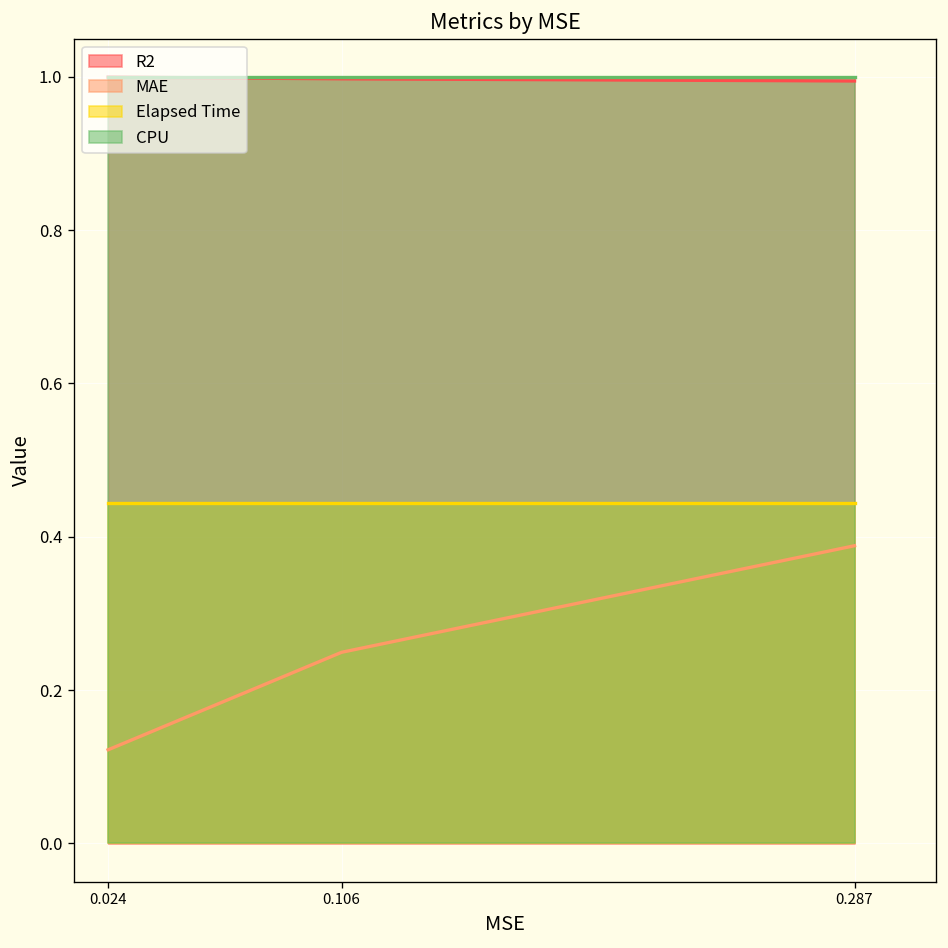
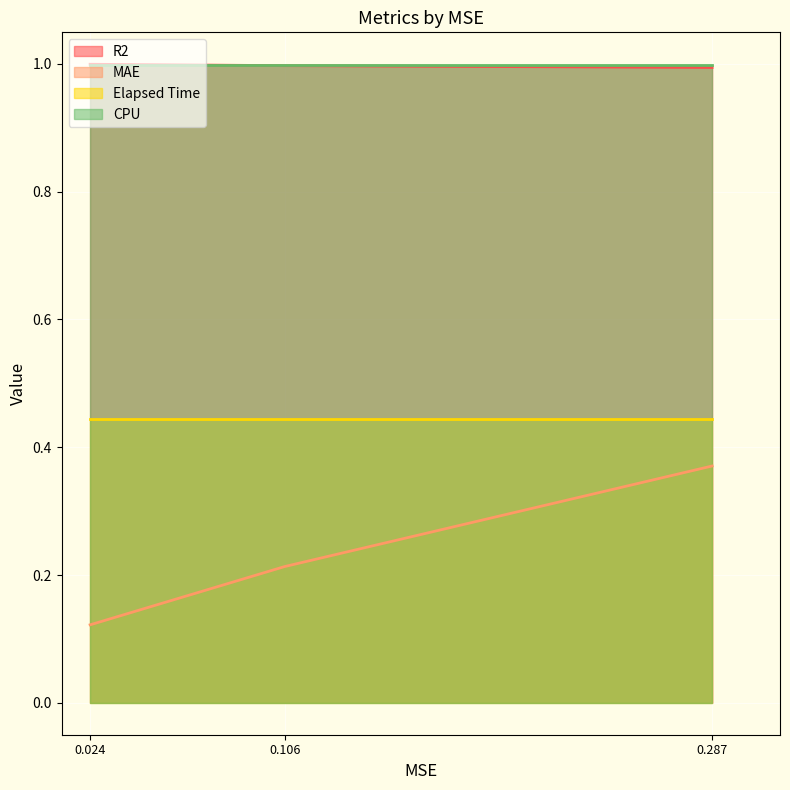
MAE, 0.106: 0.25 -> 0.21
MAE, 0.287: 0.39 -> 0.37
